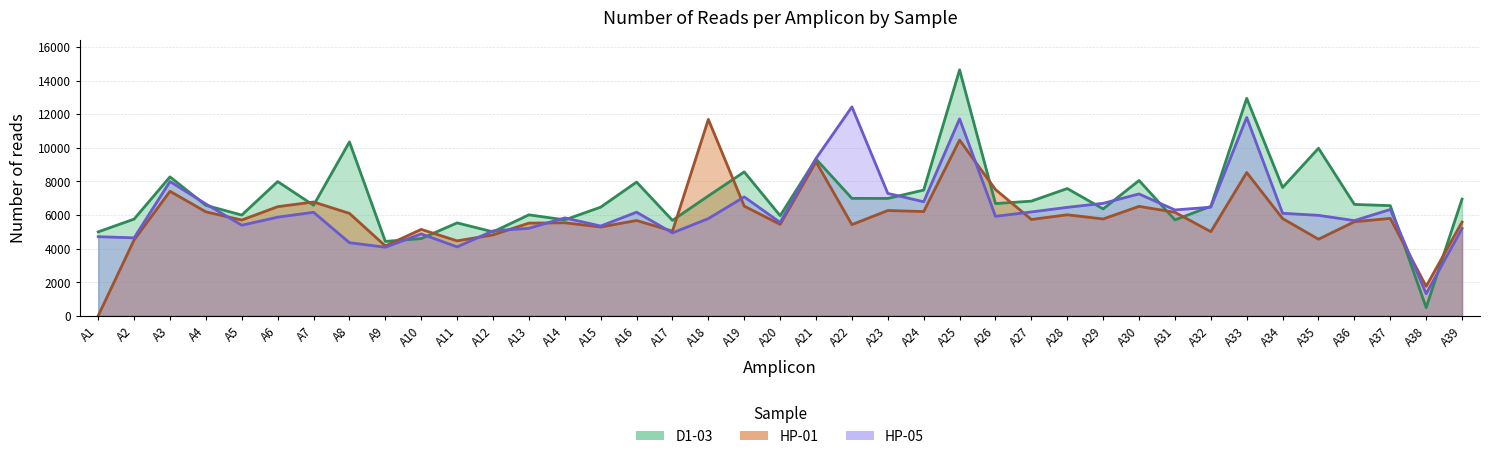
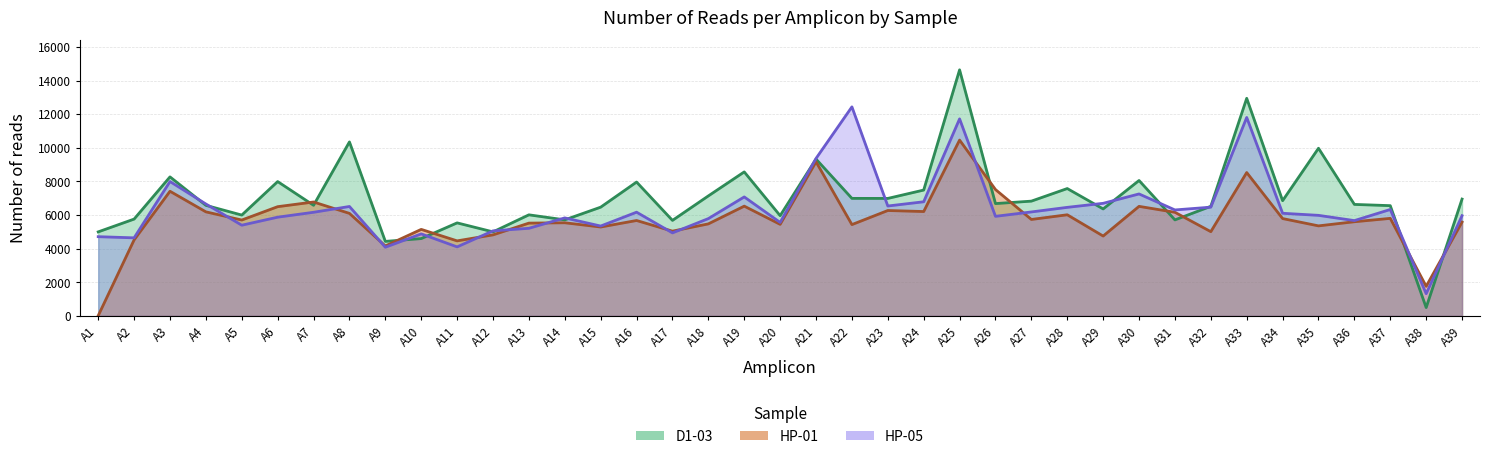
HP-05, A8: 4400 -> 6500
HP-01, A18: 11700 -> 5500
HP-05, A23: 7300 -> 6500
HP-01, A29: 5800 -> 4700
D1-03, A34: 7600 -> 6900
HP-01, A35: 4600 -> 5400
HP-05, A39: 5200 -> 6000
